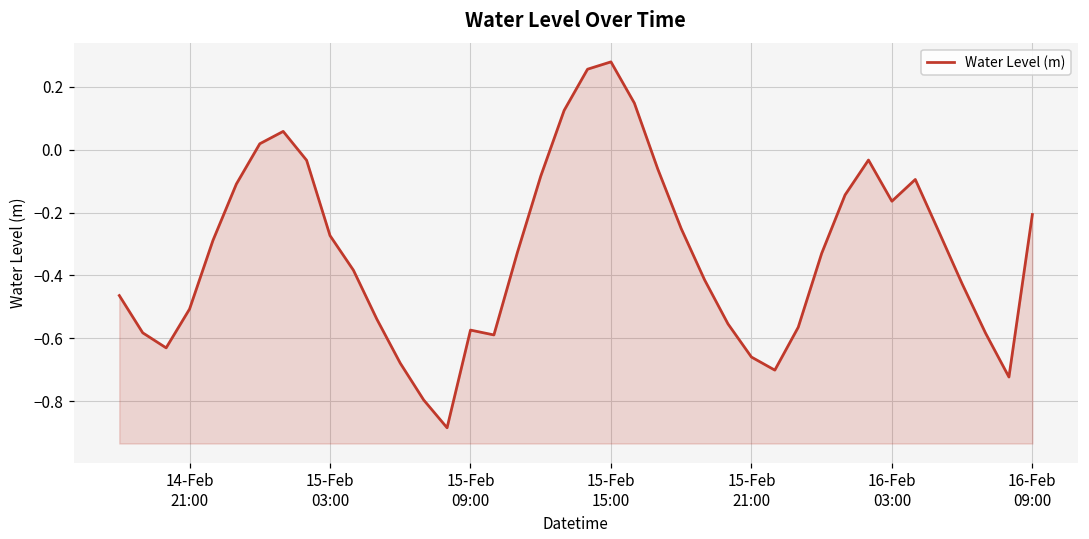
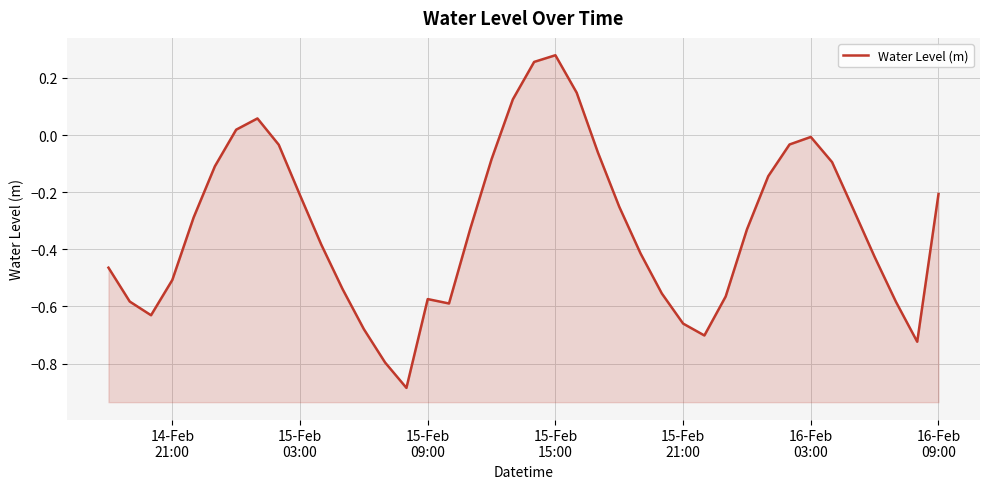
15-Feb 03:00: -0.27 -> -0.21
16-Feb 03:00: -0.16 -> -0.01
